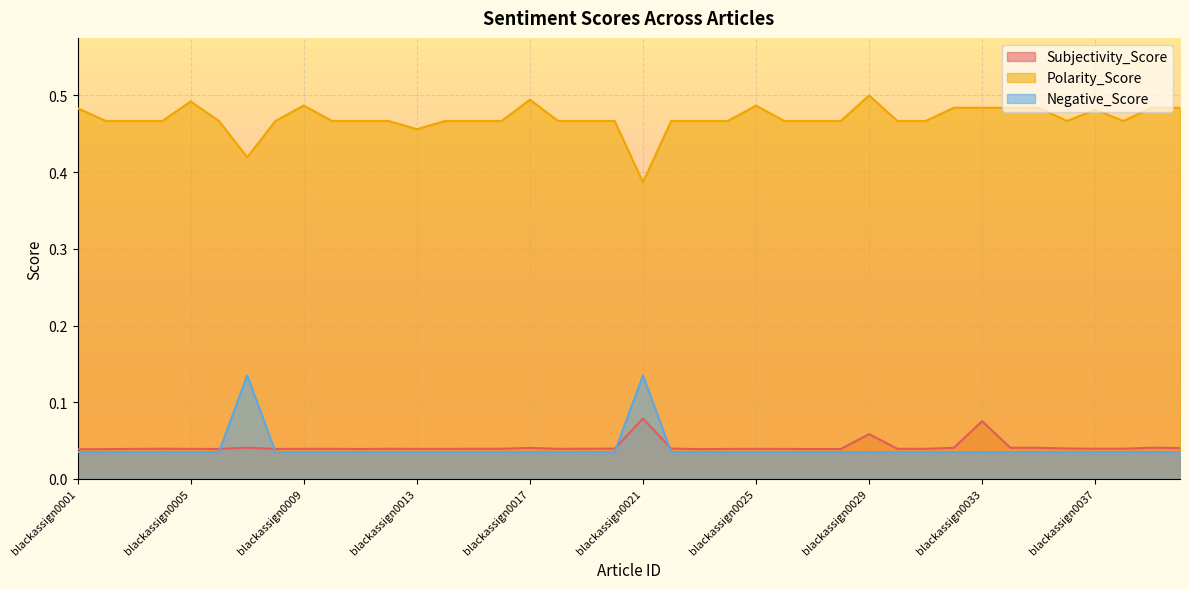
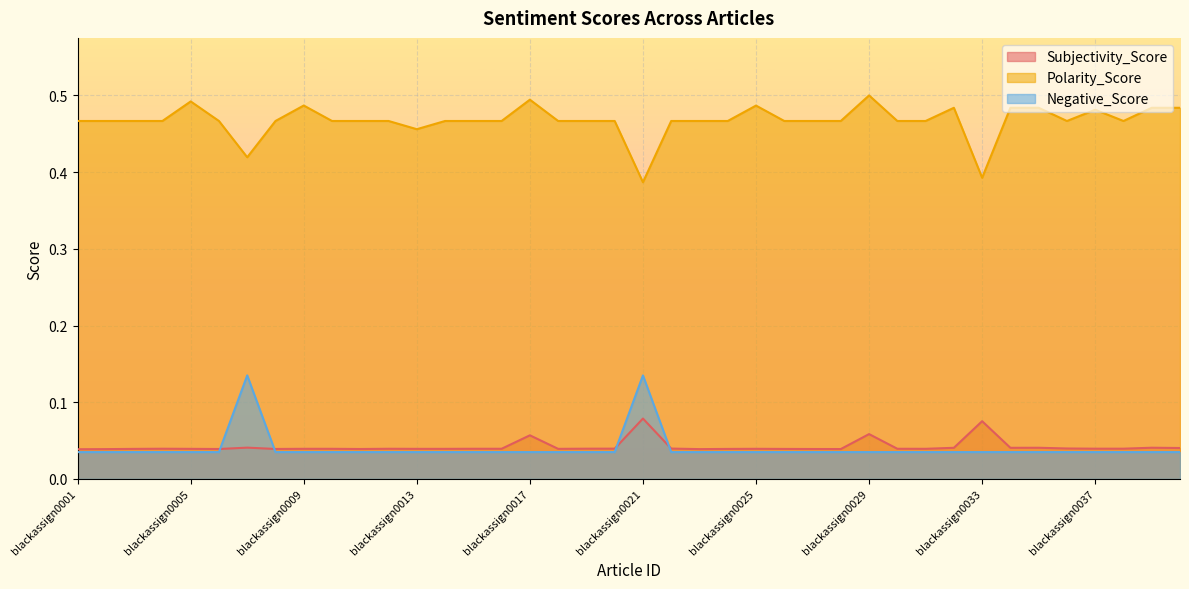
Polarity_Score, blackassign0001: 0.48 -> 0.47
Subjectivity_Score, blackassign0017: 0.04 -> 0.06
Polarity_Score, blackassign0033: 0.48 -> 0.39
